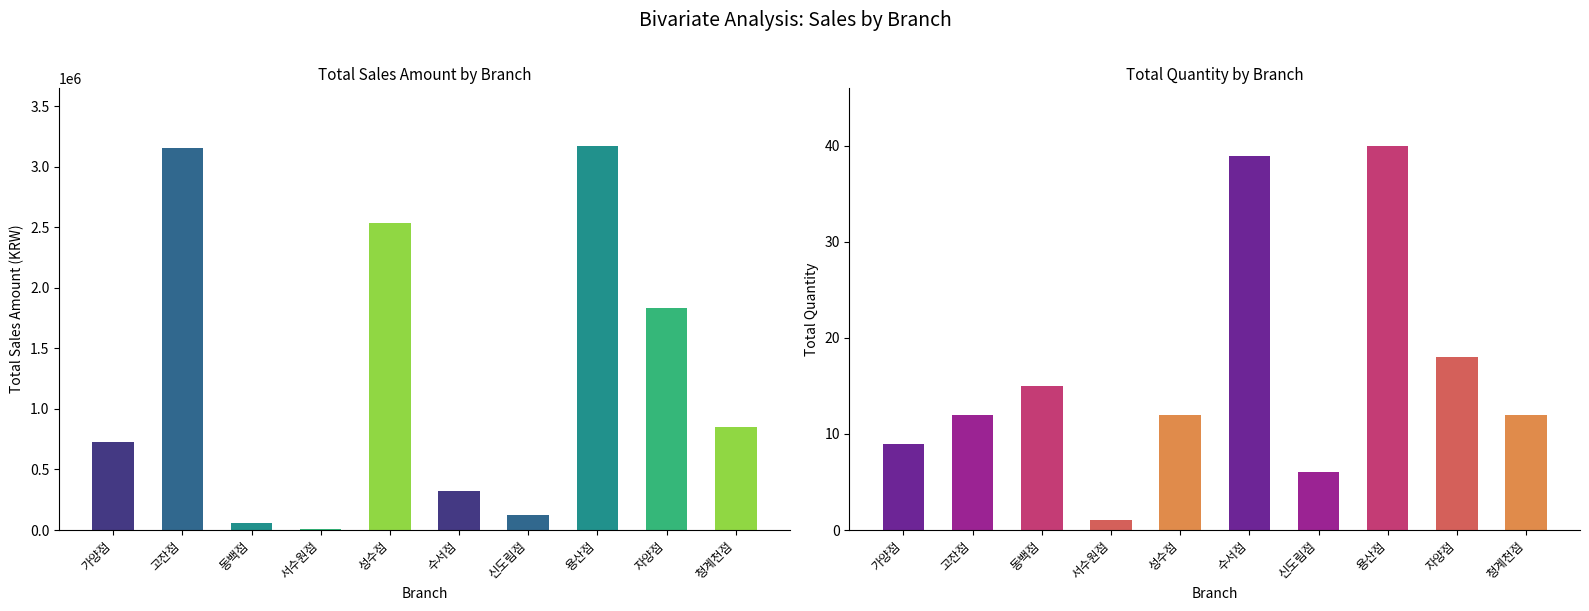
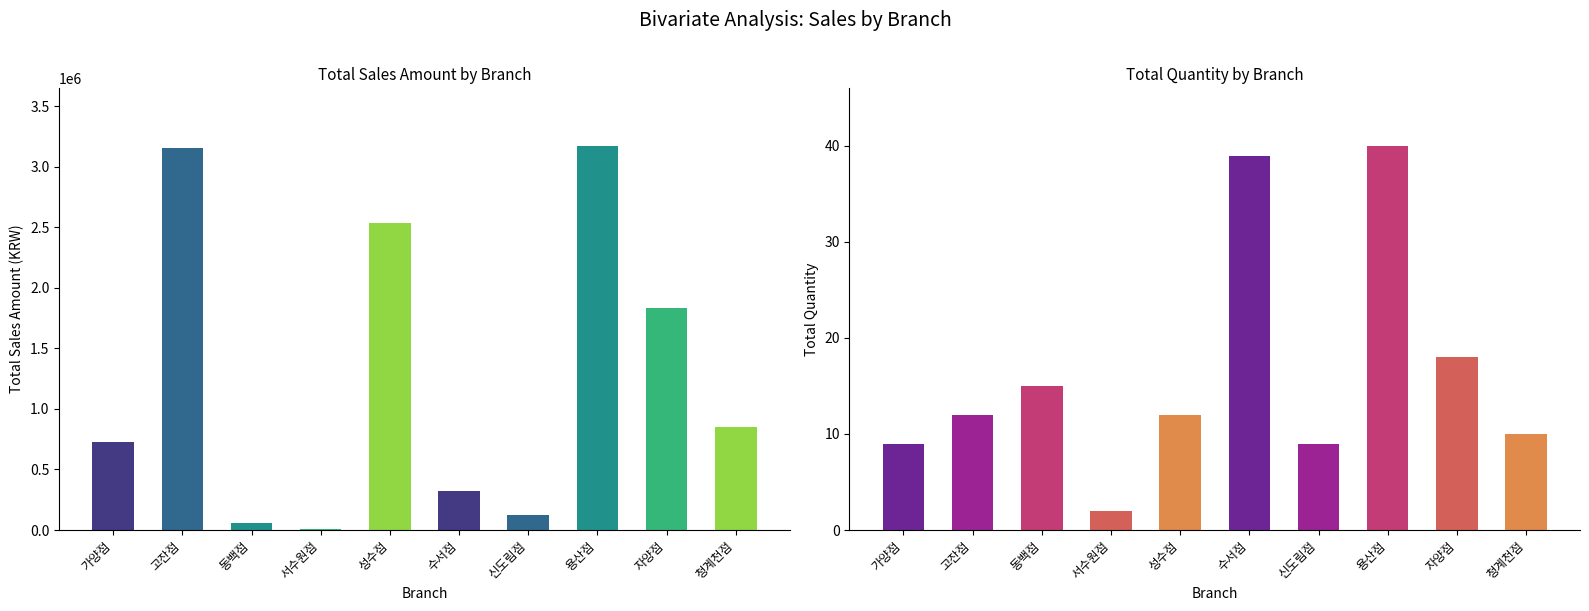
Total Quantity by Branch, 서수원점: 1 -> 2
Total Quantity by Branch, 신도림점: 6 -> 9
Total Quantity by Branch, 청계천점: 12 -> 10
